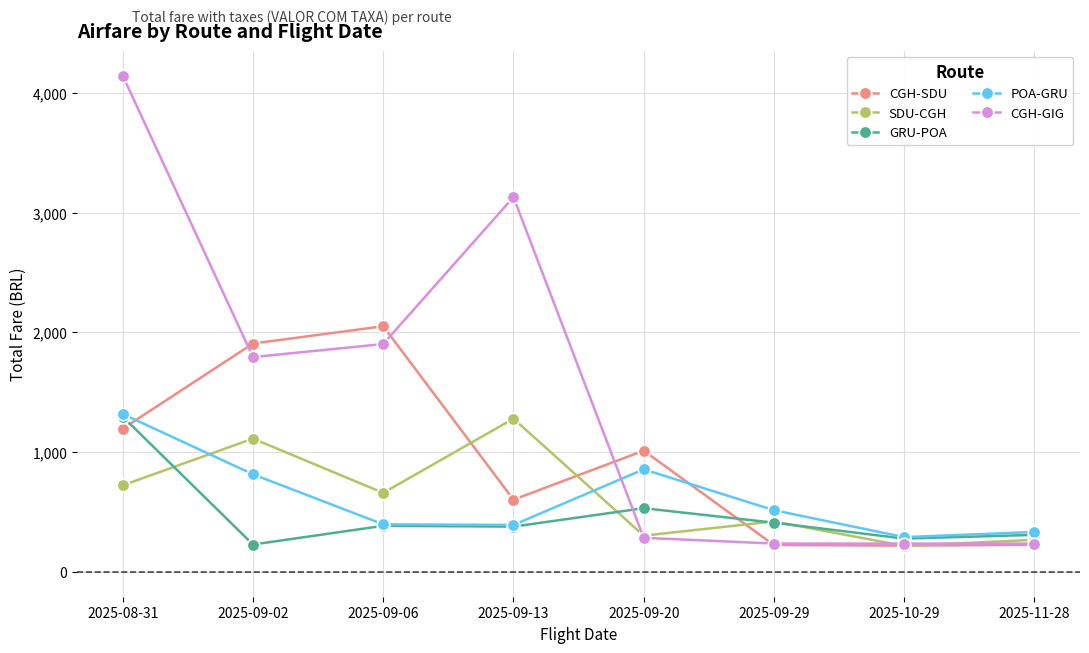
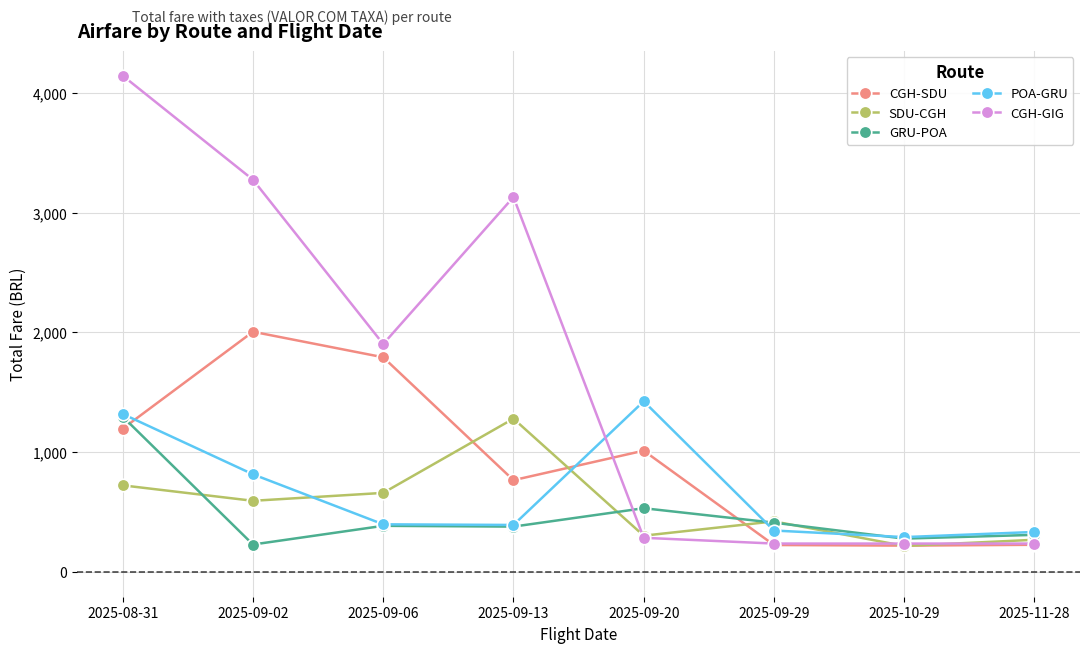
CGH-SDU, 2025-09-02: 1,910 -> 2,010
SDU-CGH, 2025-09-02: 1,110 -> 590
CGH-GIG, 2025-09-02: 1,790 -> 3,270
CGH-SDU, 2025-09-06: 2,050 -> 1,790
CGH-SDU, 2025-09-13: 600 -> 770
POA-GRU, 2025-09-20: 860 -> 1,420
POA-GRU, 2025-09-29: 520 -> 350
